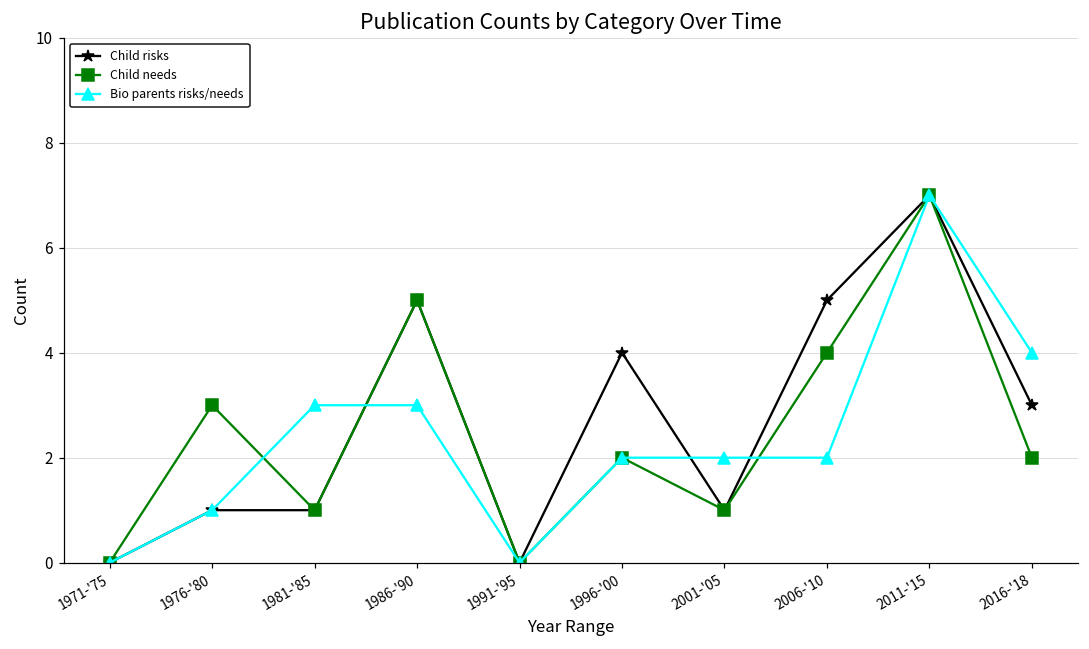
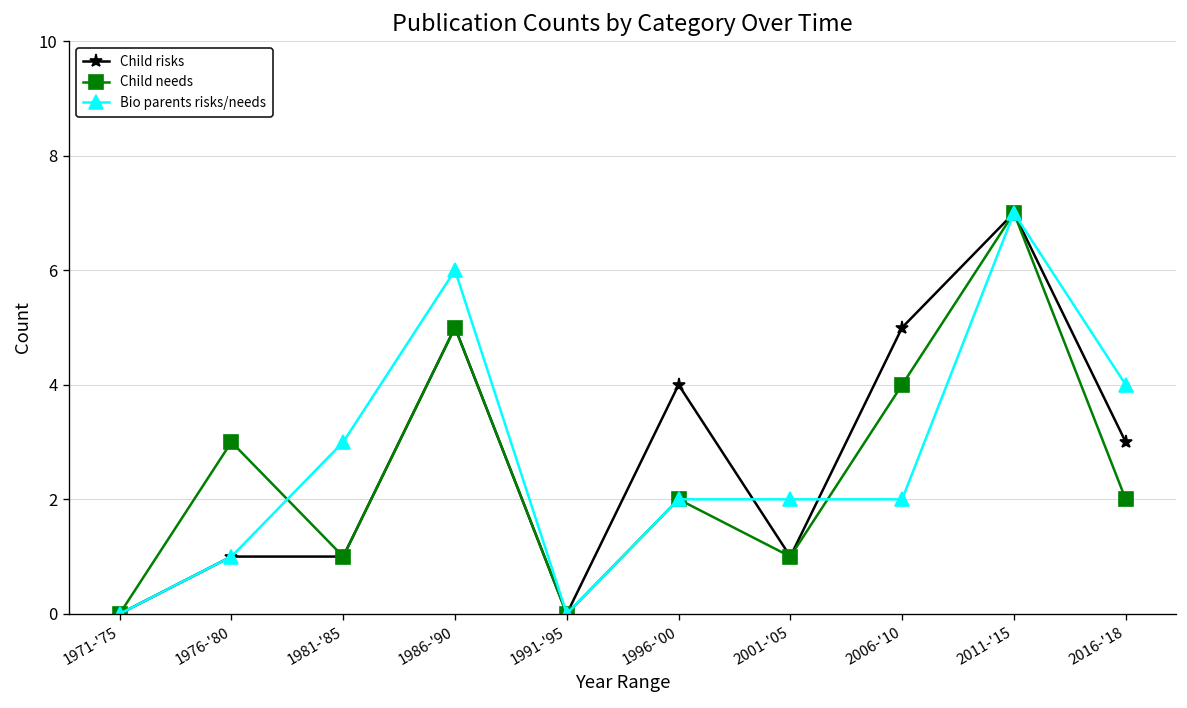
Bio parents risks/needs, 1986-'90: 3 -> 6
